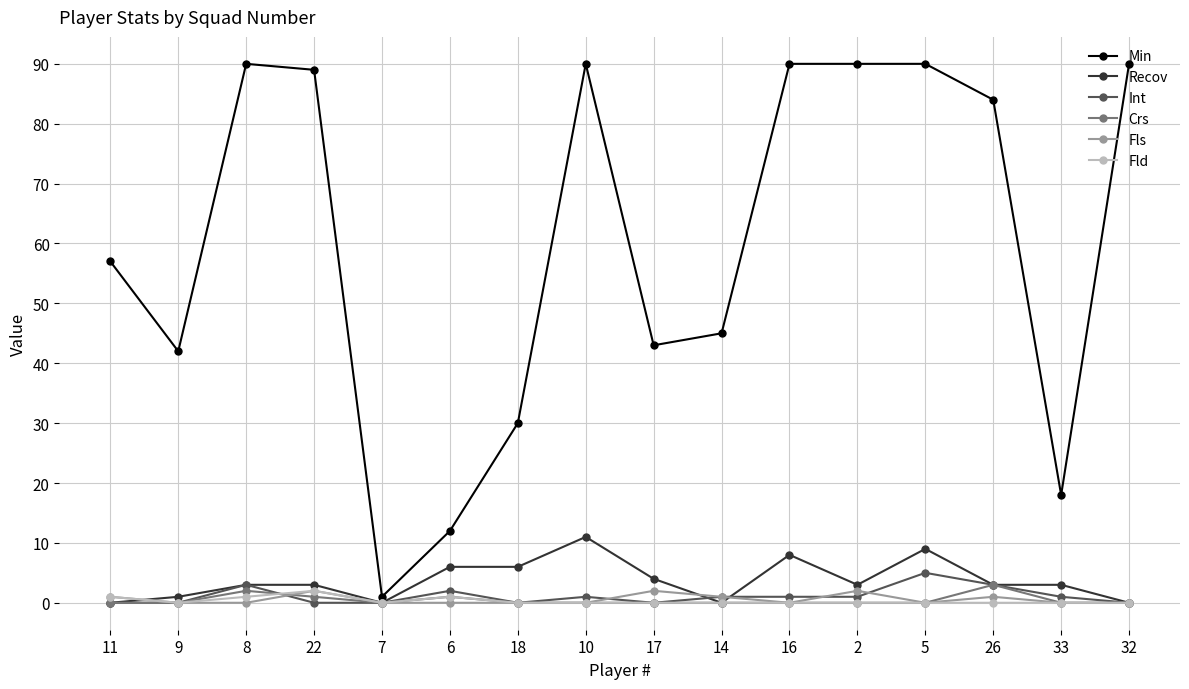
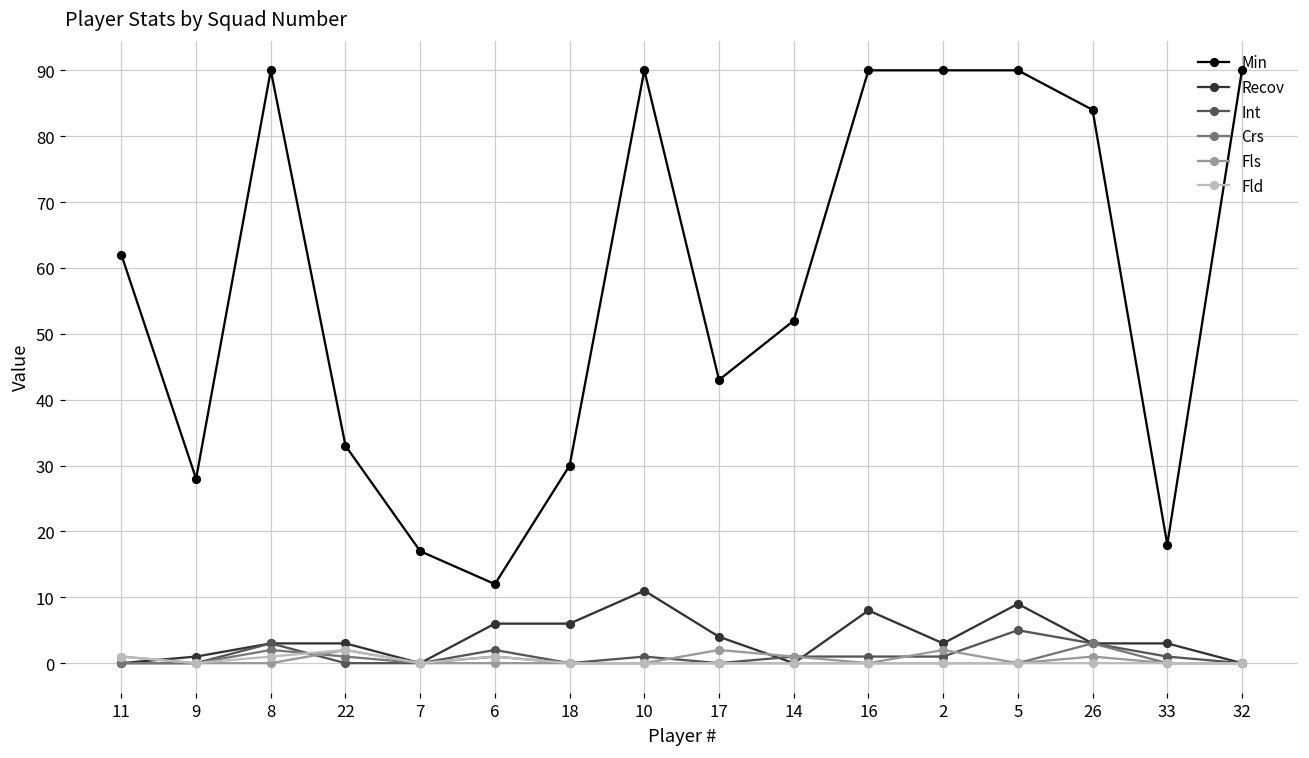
Min, 11: 57 -> 62
Min, 9: 42 -> 28
Min, 22: 89 -> 33
Min, 7: 1 -> 17
Min, 14: 45 -> 52
